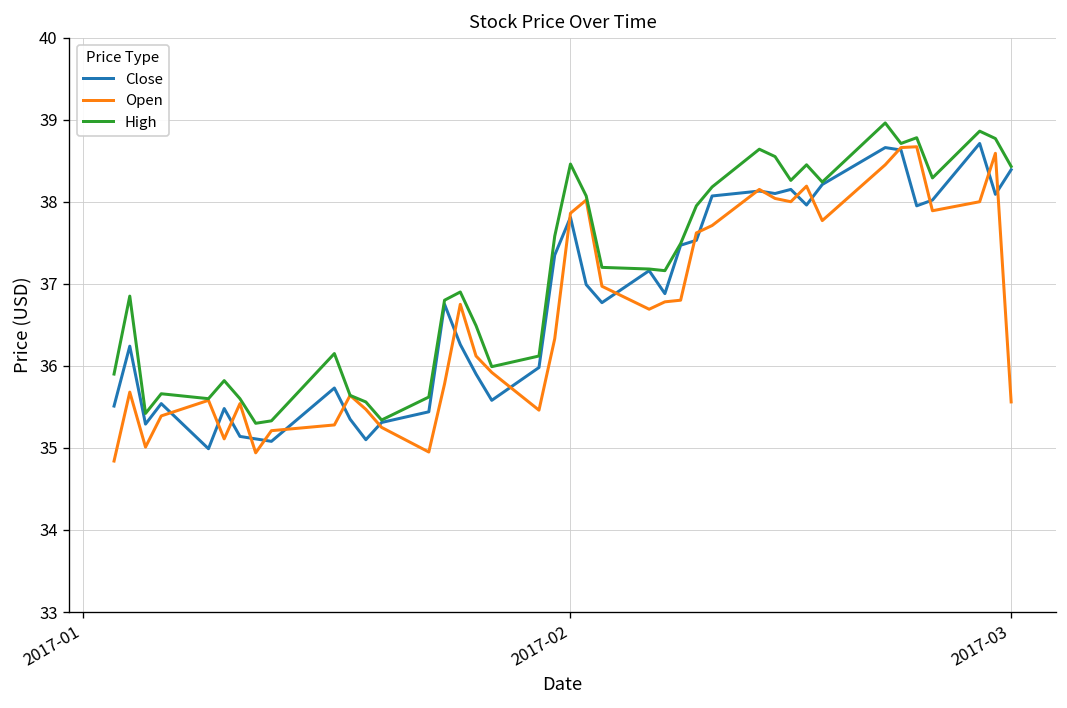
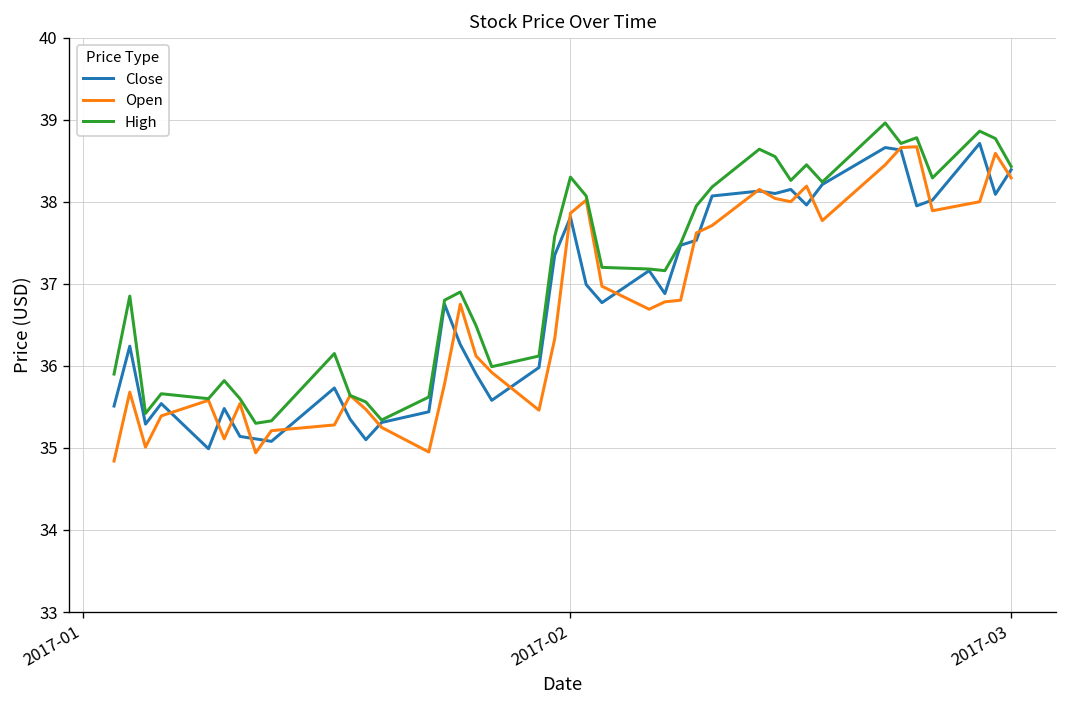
High, 2017-02: 38.5 -> 38.3
Open, 2017-03: 35.6 -> 38.3
